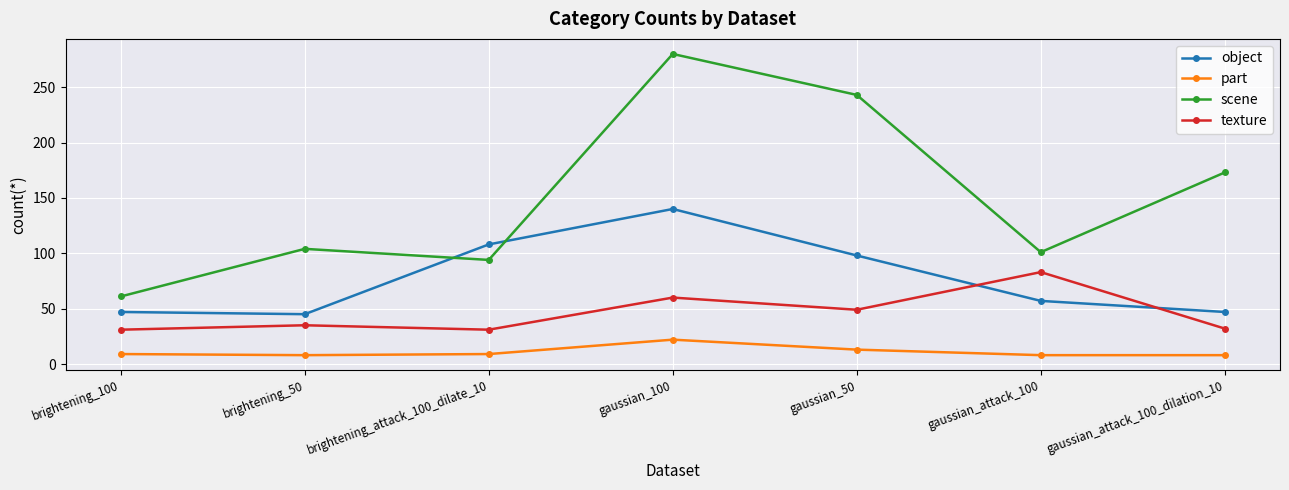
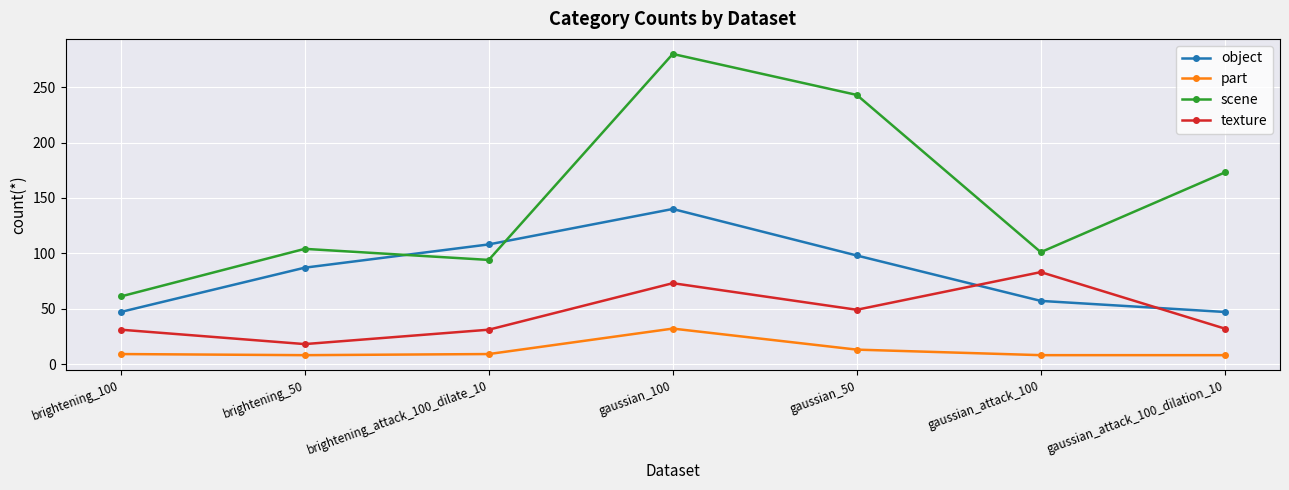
object, brightening_50: 45 -> 87
texture, brightening_50: 35 -> 18
part, gaussian_100: 22 -> 32
texture, gaussian_100: 60 -> 73
